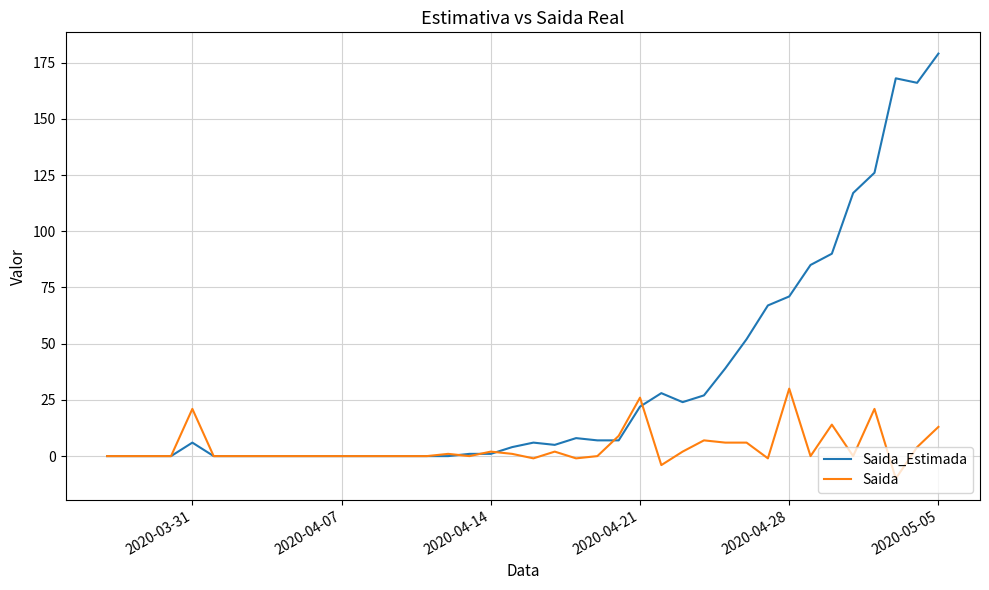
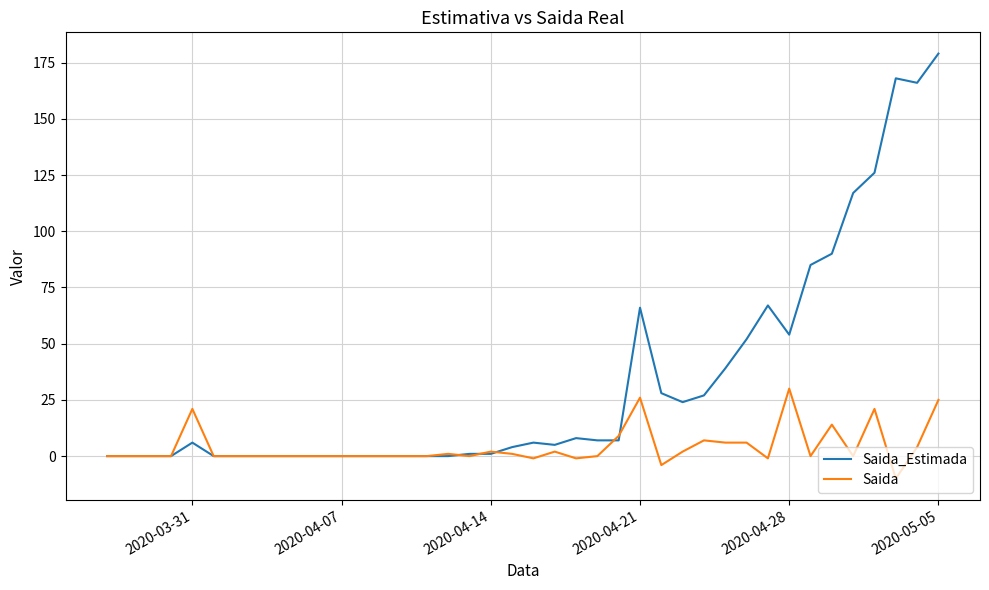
Saida_Estimada, 2020-04-21: 22 -> 66
Saida_Estimada, 2020-04-28: 71 -> 54
Saida, 2020-05-05: 13 -> 25
